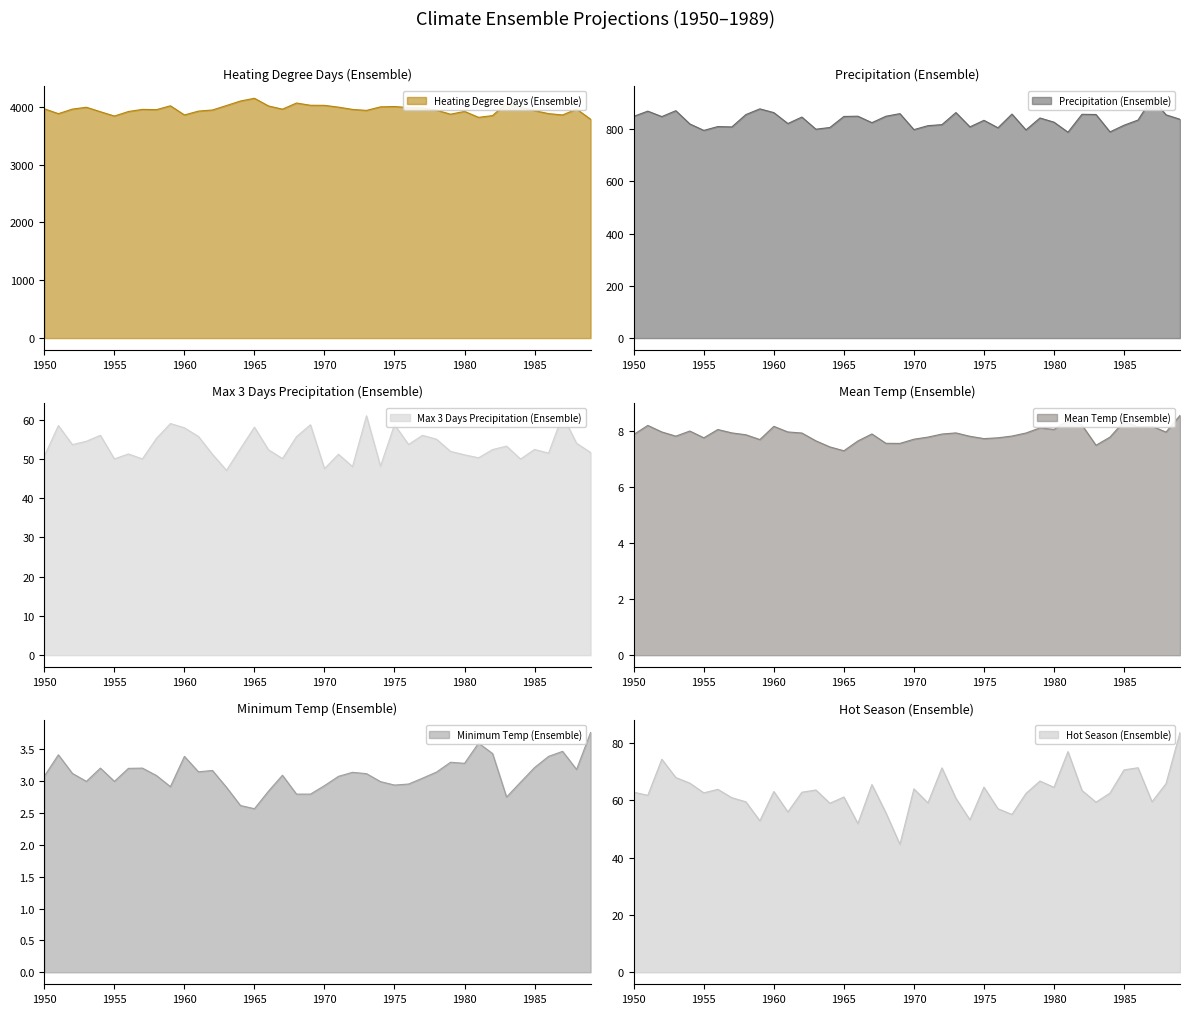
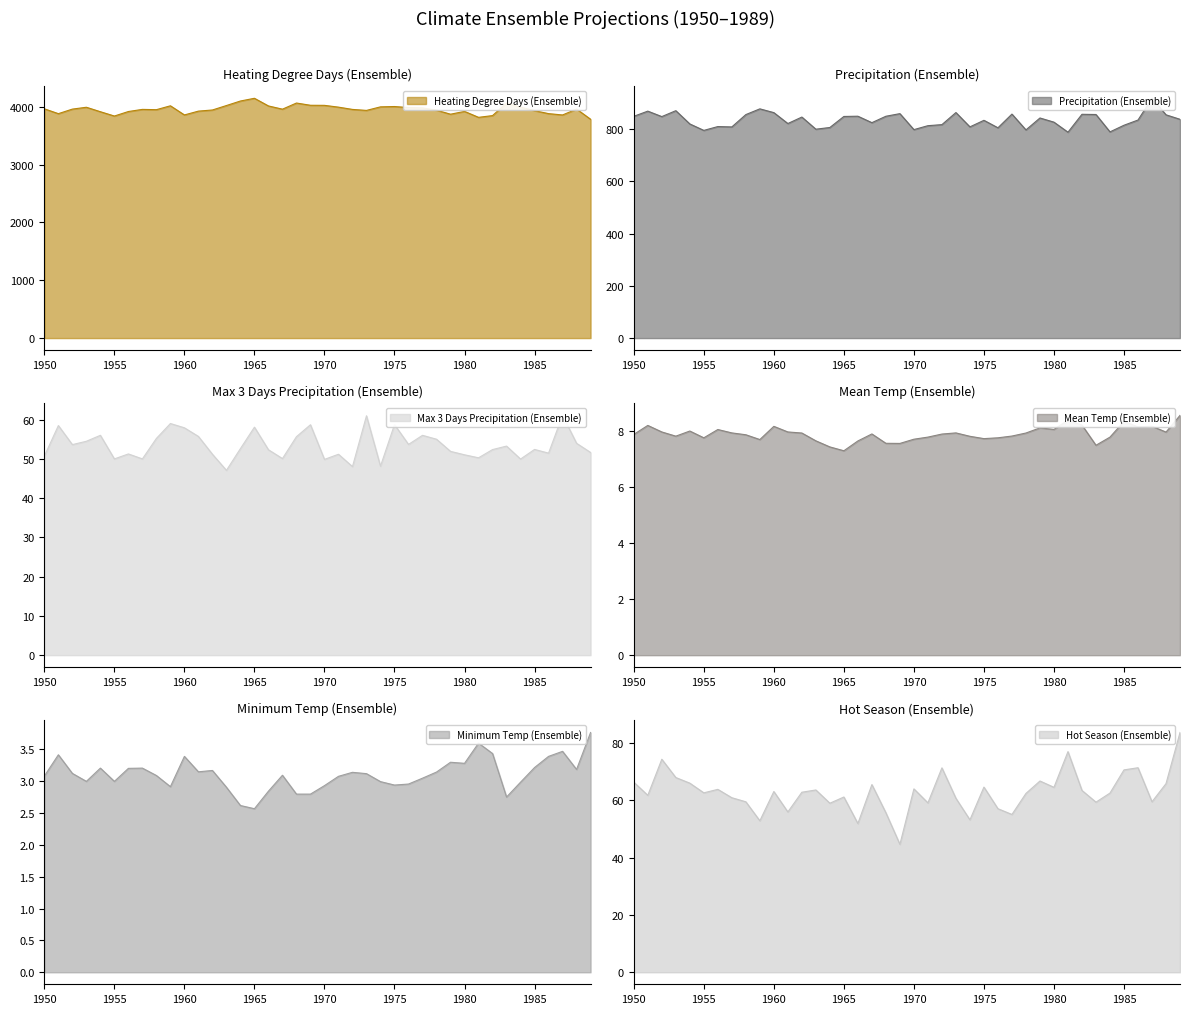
Max 3 Days Precipitation (Ensemble), 1970: 48 -> 50
Hot Season (Ensemble), 1950: 63 -> 66
